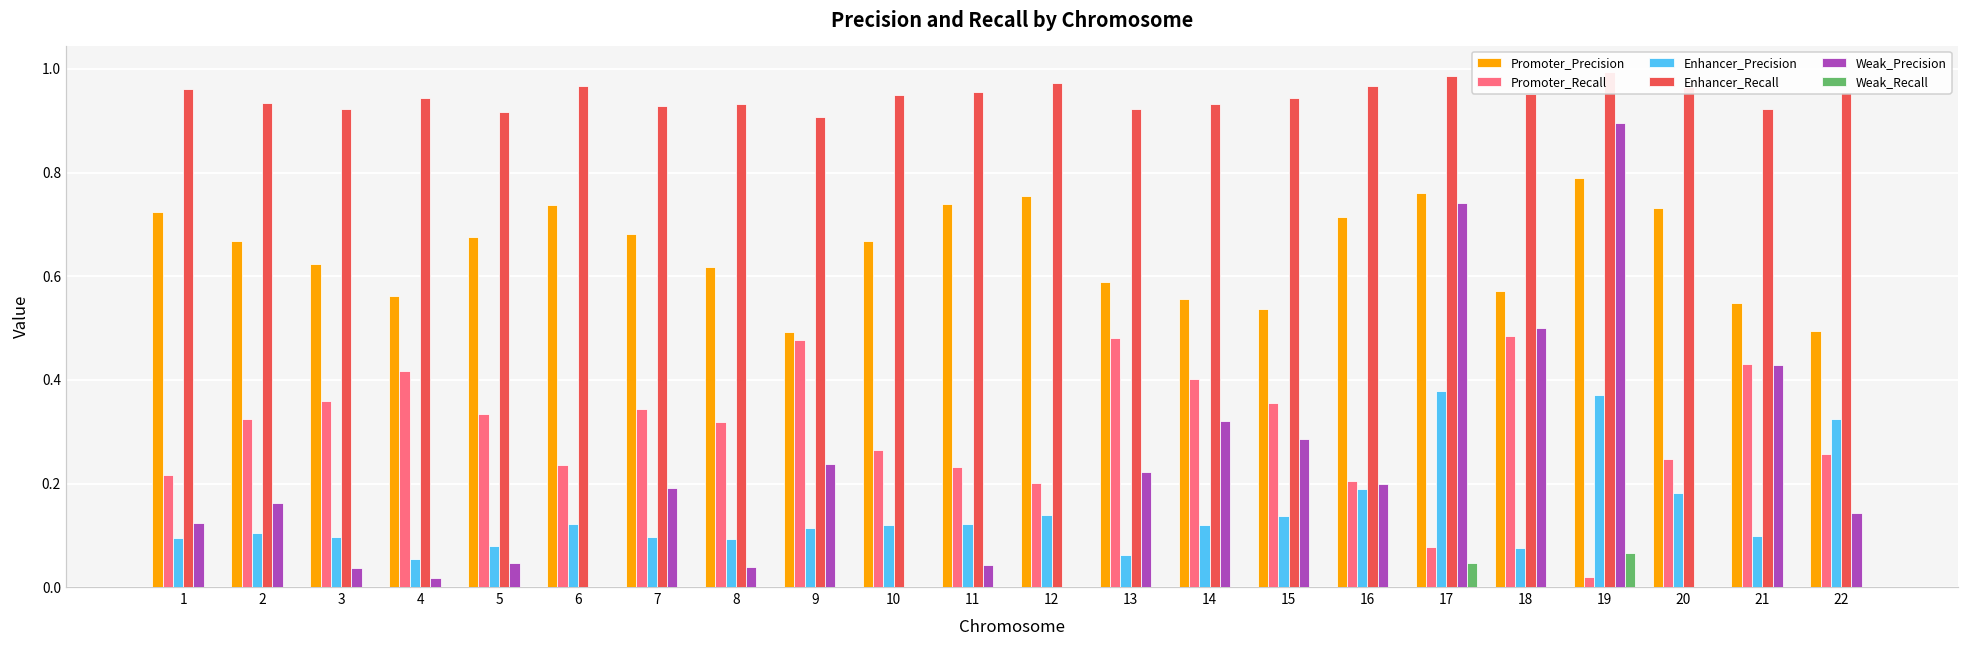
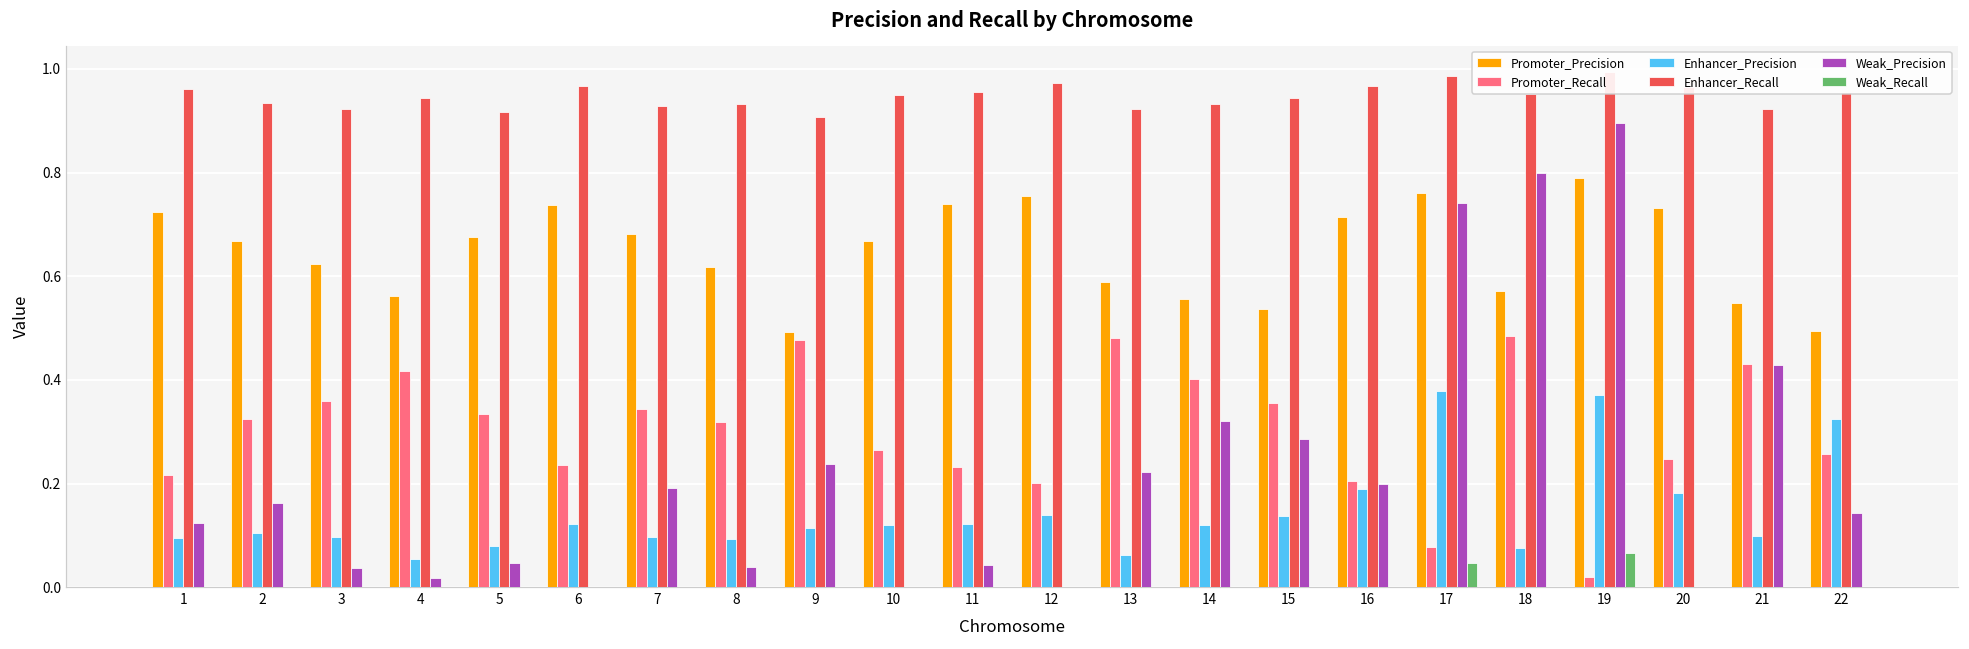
Weak_Precision, 18: 0.5 -> 0.8
